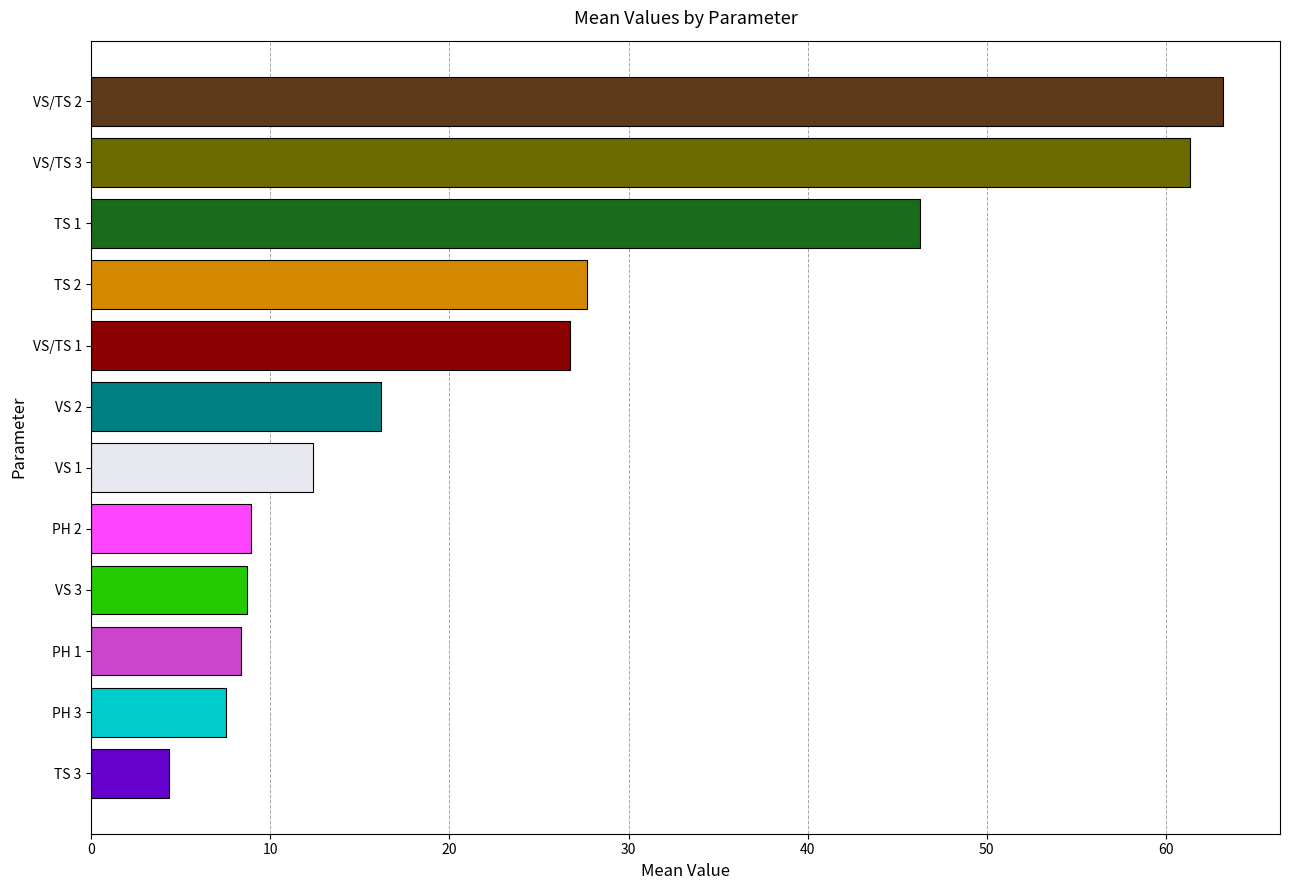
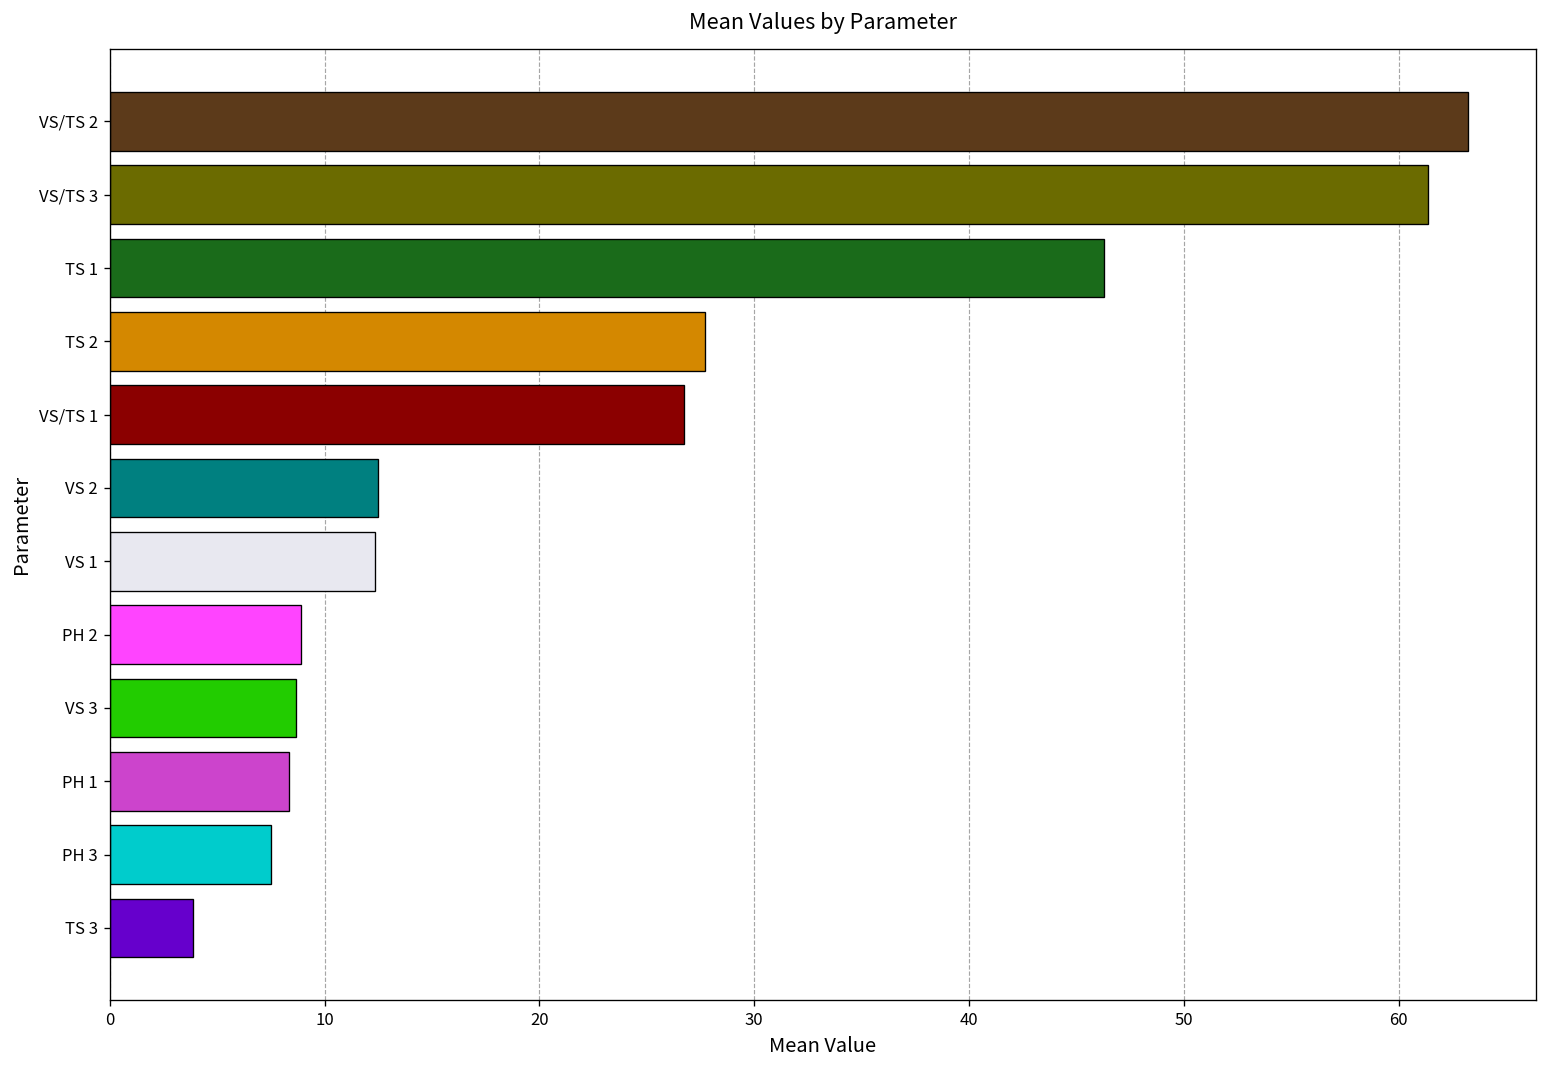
VS 2: 16.1 -> 12.5
TS 3: 4.3 -> 3.9
